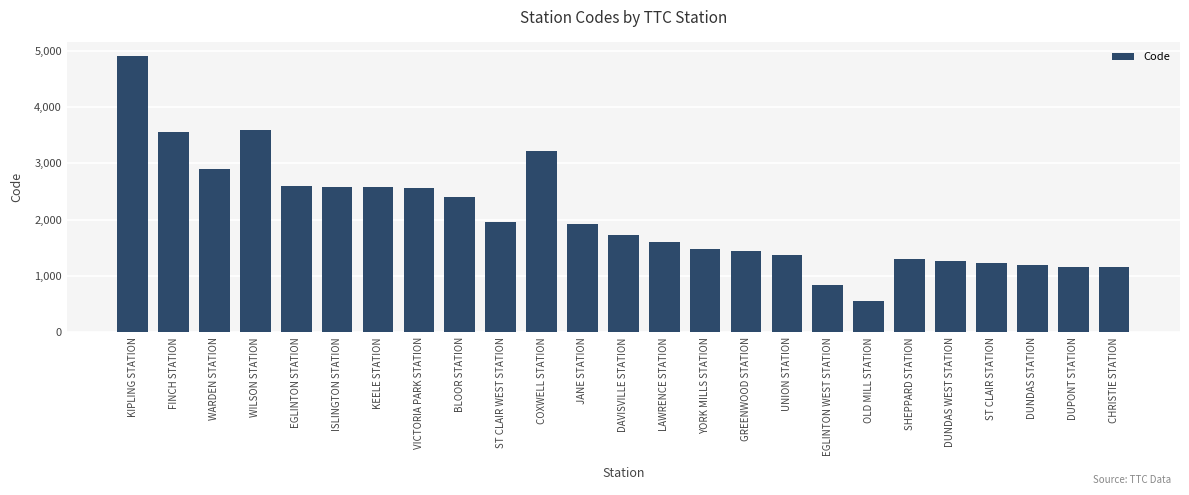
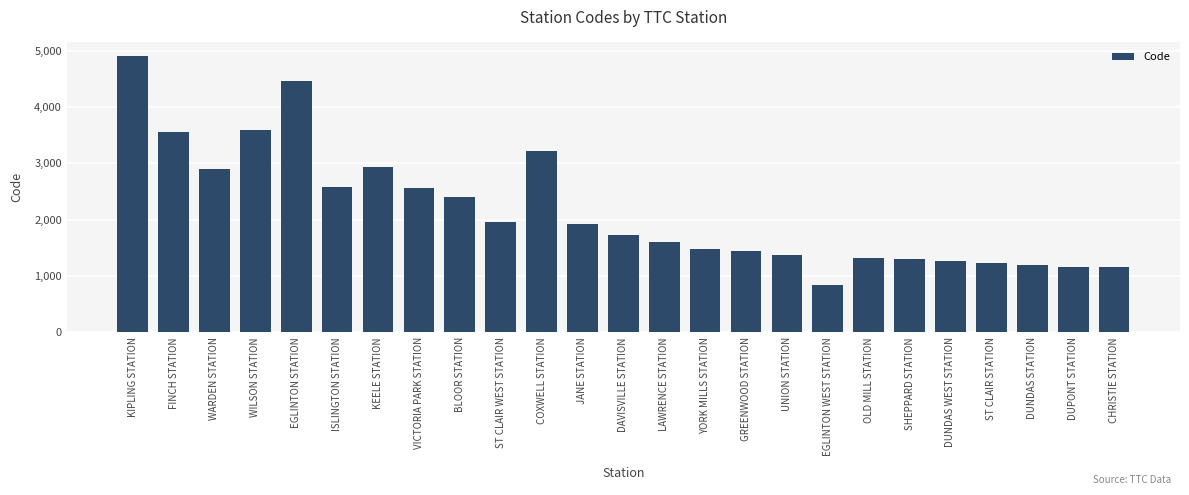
EGLINTON STATION: 2,600 -> 4,500
KEELE STATION: 2,600 -> 2,900
OLD MILL STATION: 500 -> 1,300
